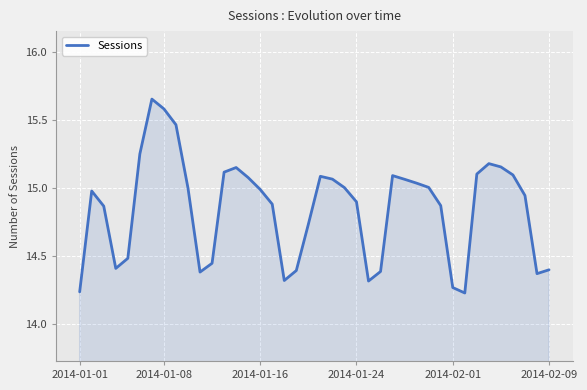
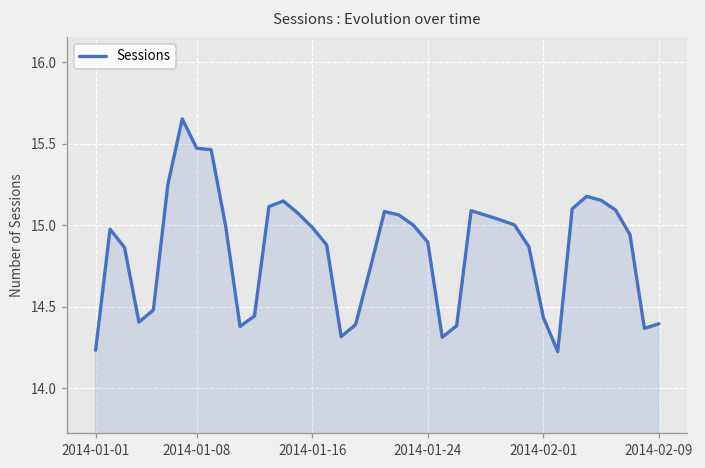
2014-01-08: 15.58 -> 15.47
2014-02-01: 14.27 -> 14.44
